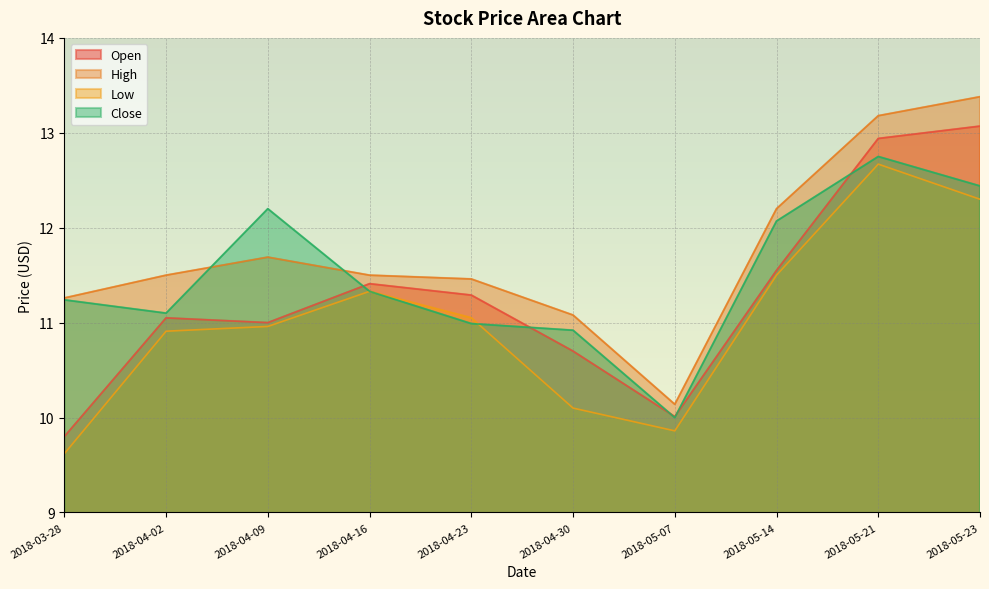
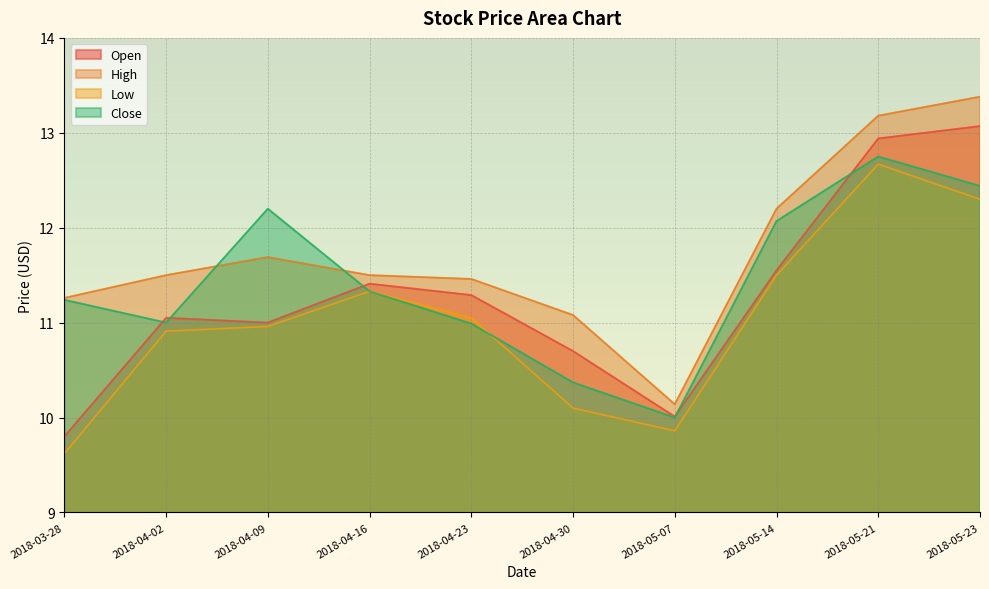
Close, 2018-04-02: 11.1 -> 11.0
Close, 2018-04-30: 10.9 -> 10.4
